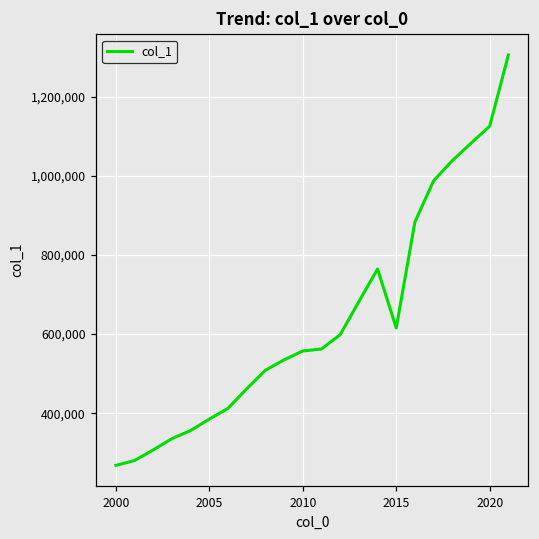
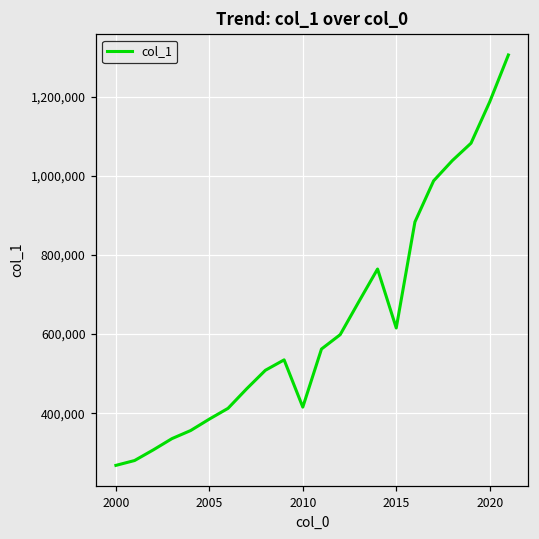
2010: 560,000 -> 420,000
2020: 1,130,000 -> 1,190,000
